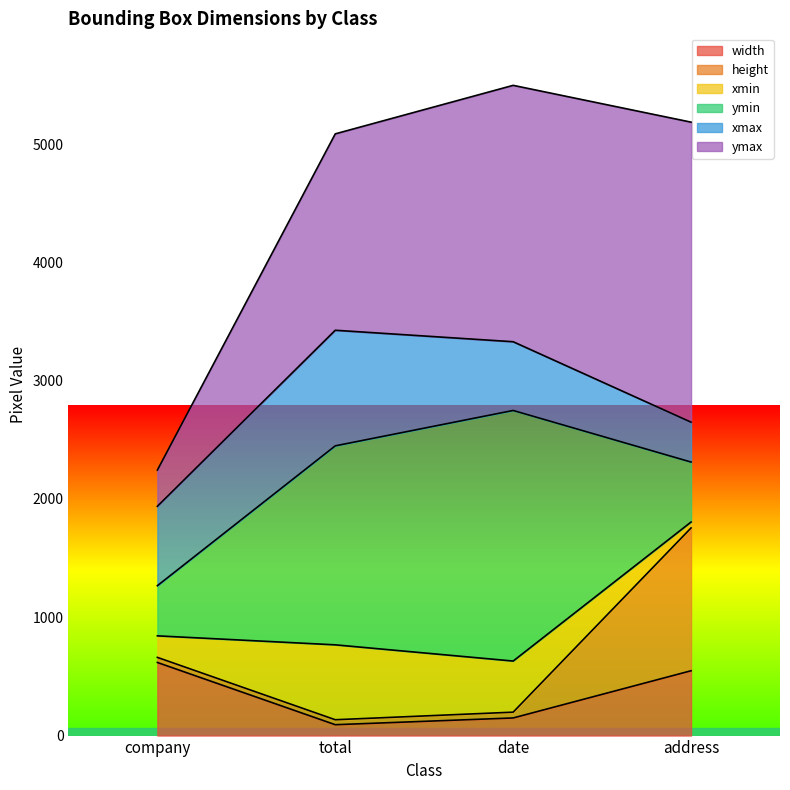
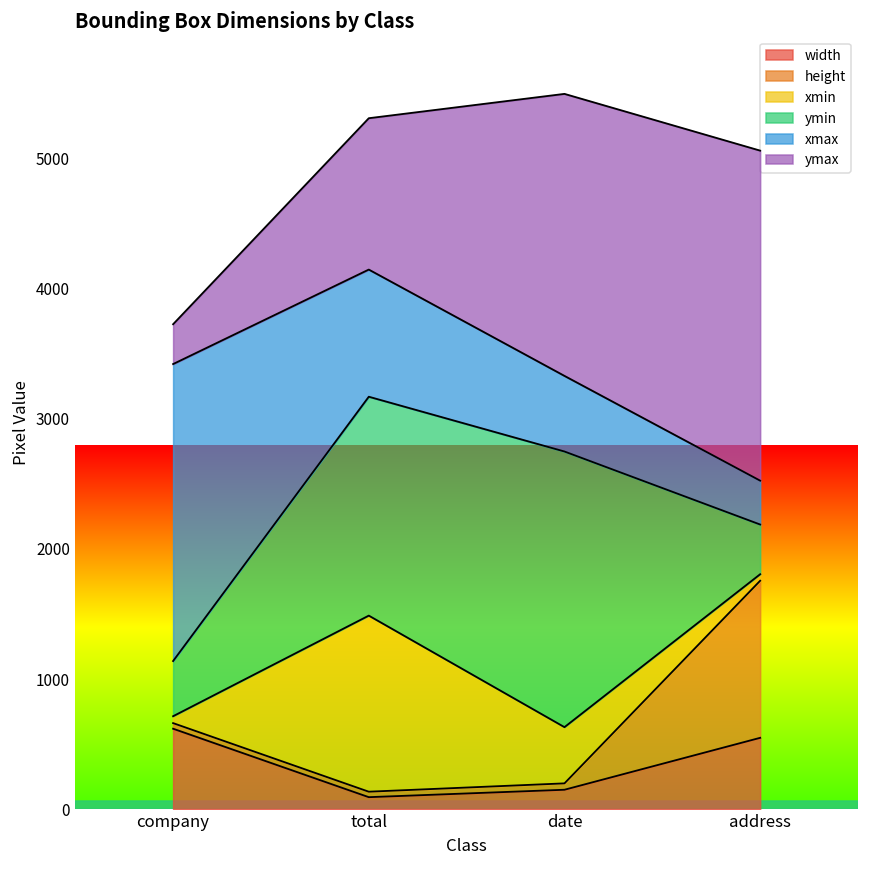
xmin, company: 180 -> 50
xmax, company: 670 -> 2280
xmin, total: 630 -> 1350
ymax, total: 1660 -> 1160
ymin, address: 510 -> 380
